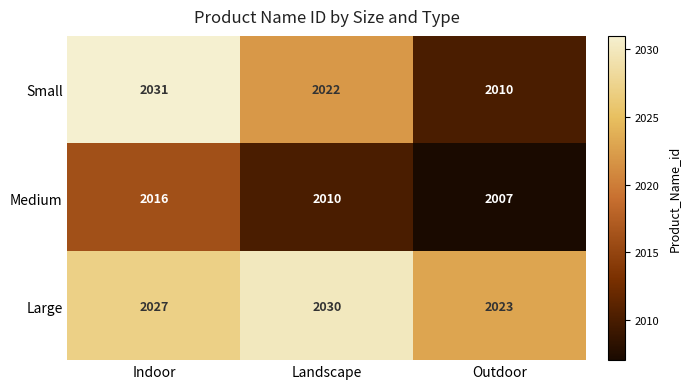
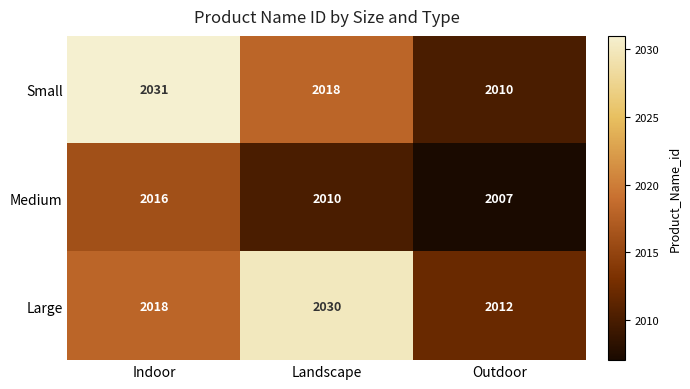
Small, Landscape: 2022 -> 2018
Large, Indoor: 2027 -> 2018
Large, Outdoor: 2023 -> 2012
